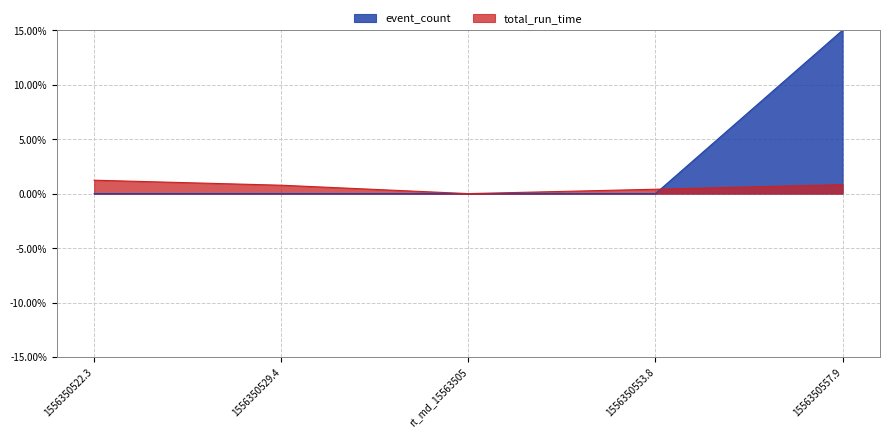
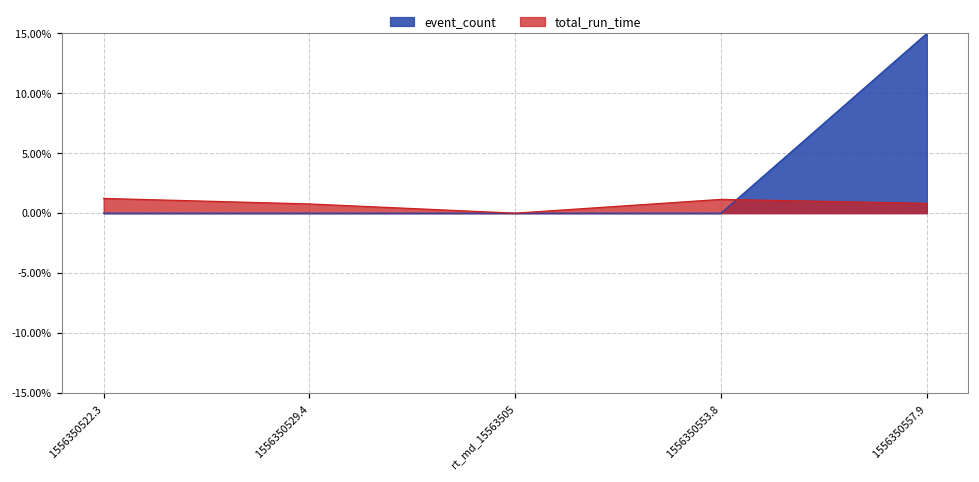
total_run_time, 1556350553.8: 0.4% -> 1.2%
